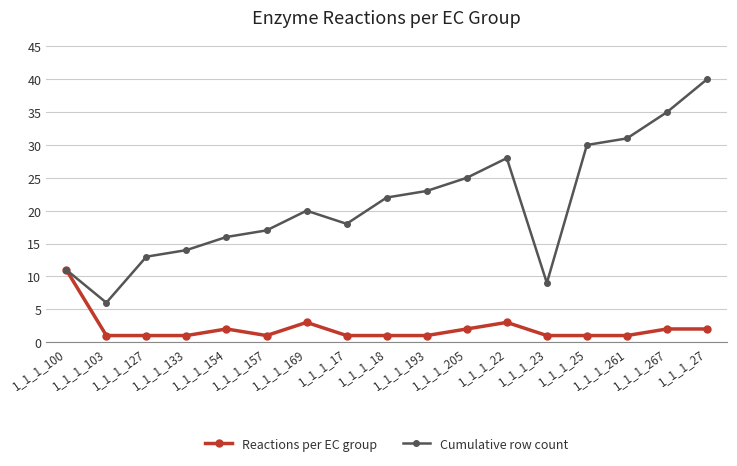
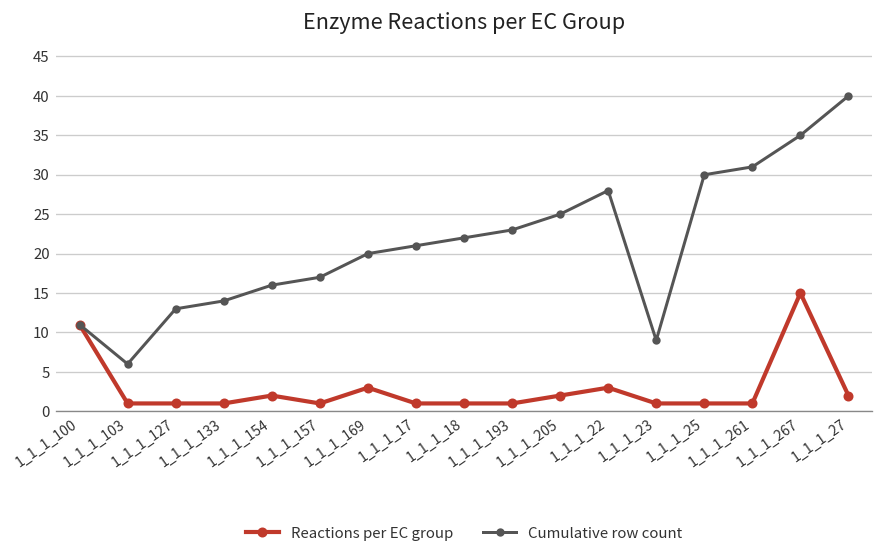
Cumulative row count, 1_1_1_17: 18 -> 21
Reactions per EC group, 1_1_1_267: 2 -> 15
